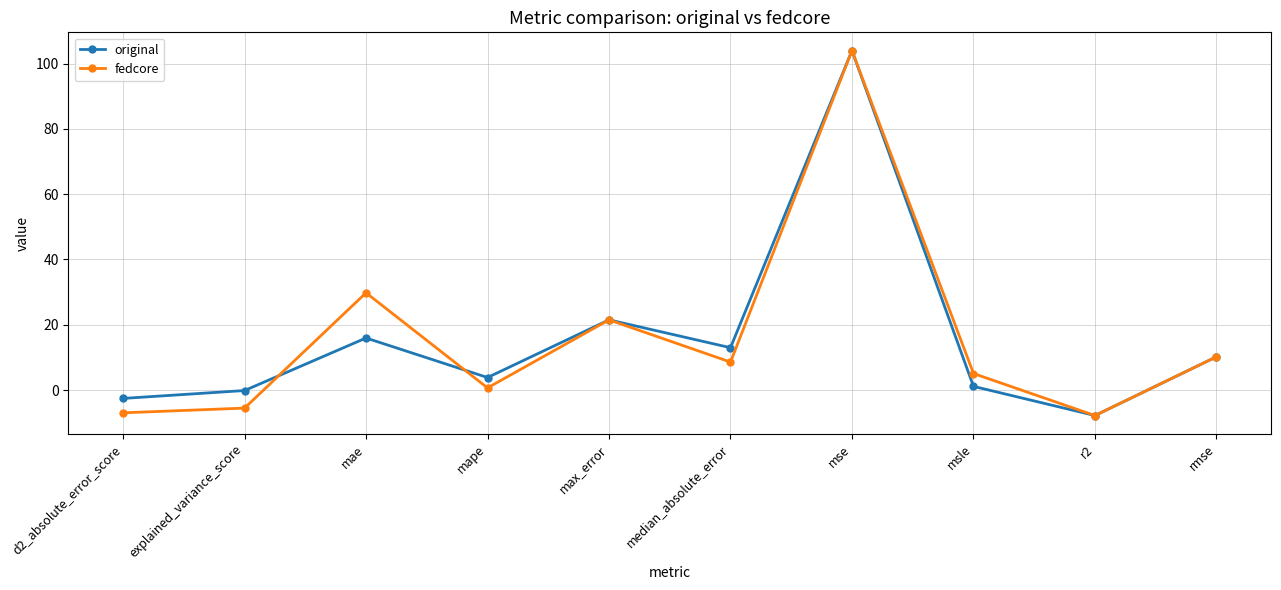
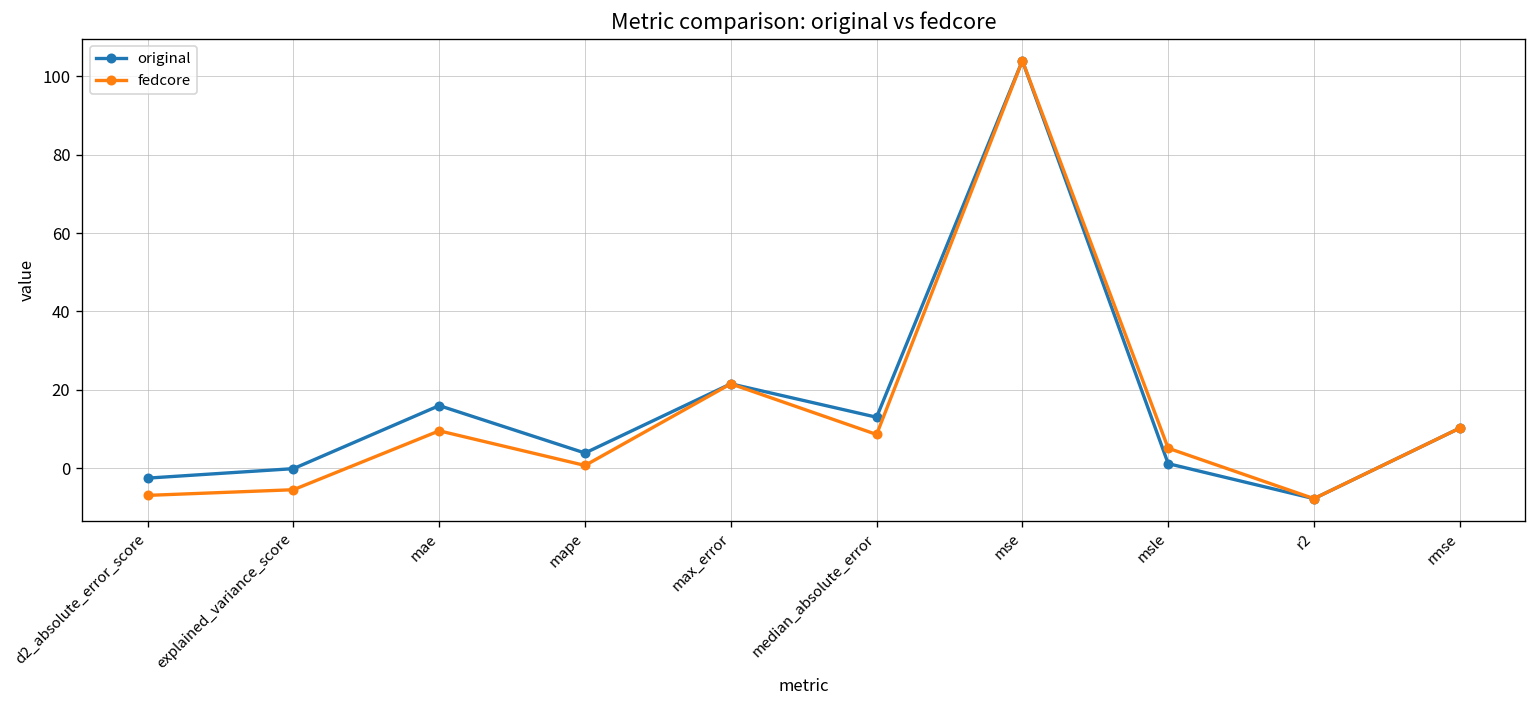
fedcore, mae: 30 -> 10
